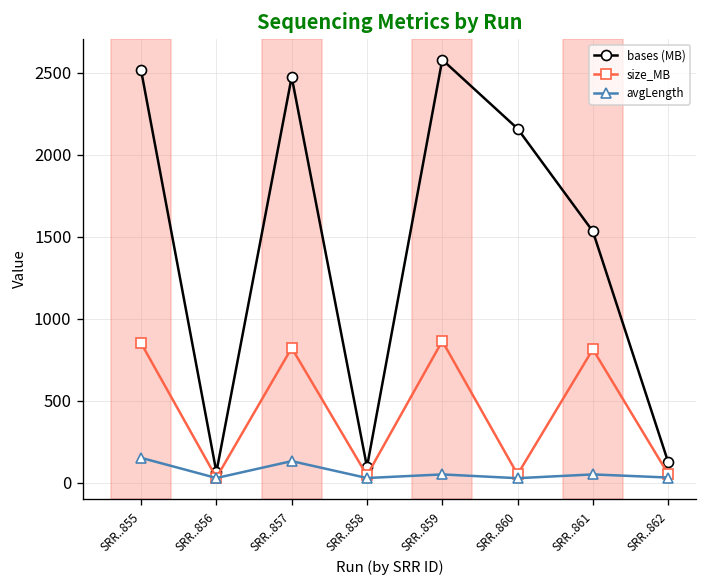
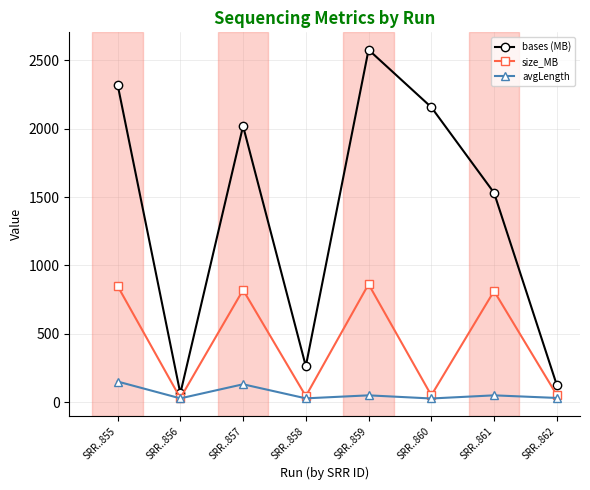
bases (MB), SRR..855: 2510 -> 2320
bases (MB), SRR..857: 2470 -> 2020
bases (MB), SRR..858: 100 -> 260
